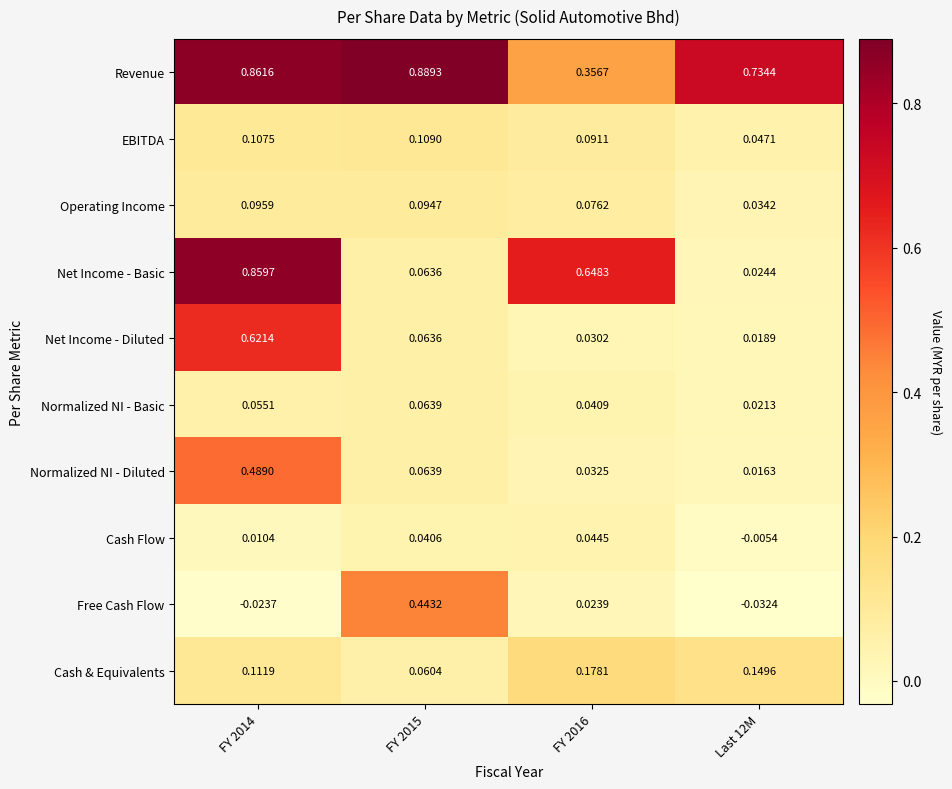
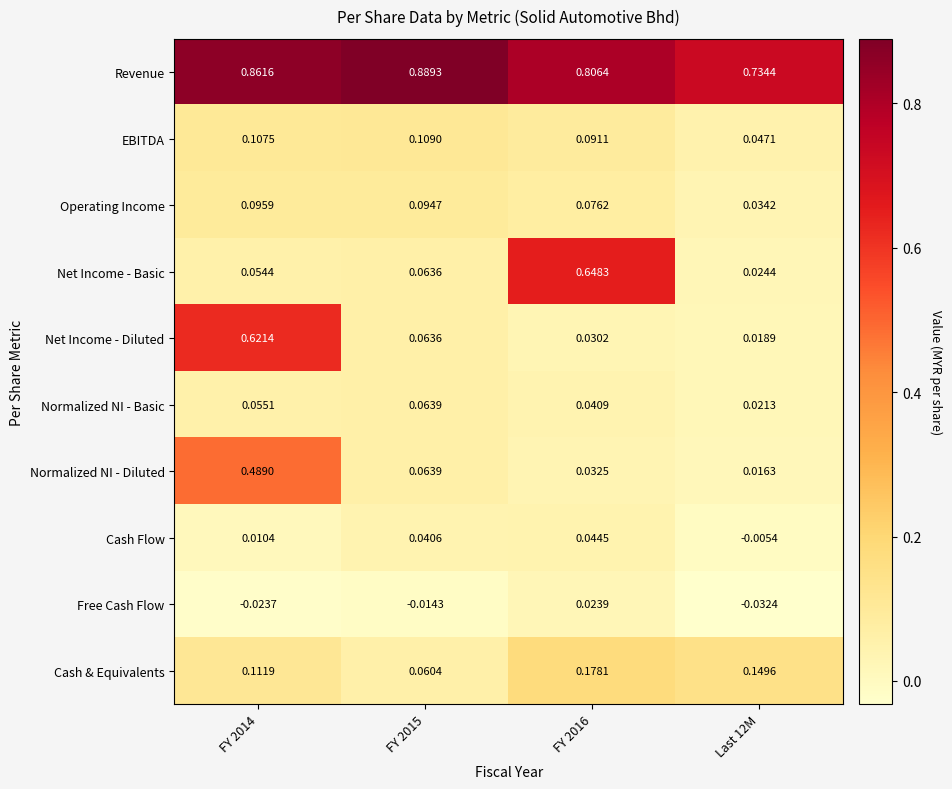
Revenue, FY 2016: 0.3567 -> 0.8064
Net Income - Basic, FY 2014: 0.8597 -> 0.0544
Free Cash Flow, FY 2015: 0.4432 -> -0.0143
